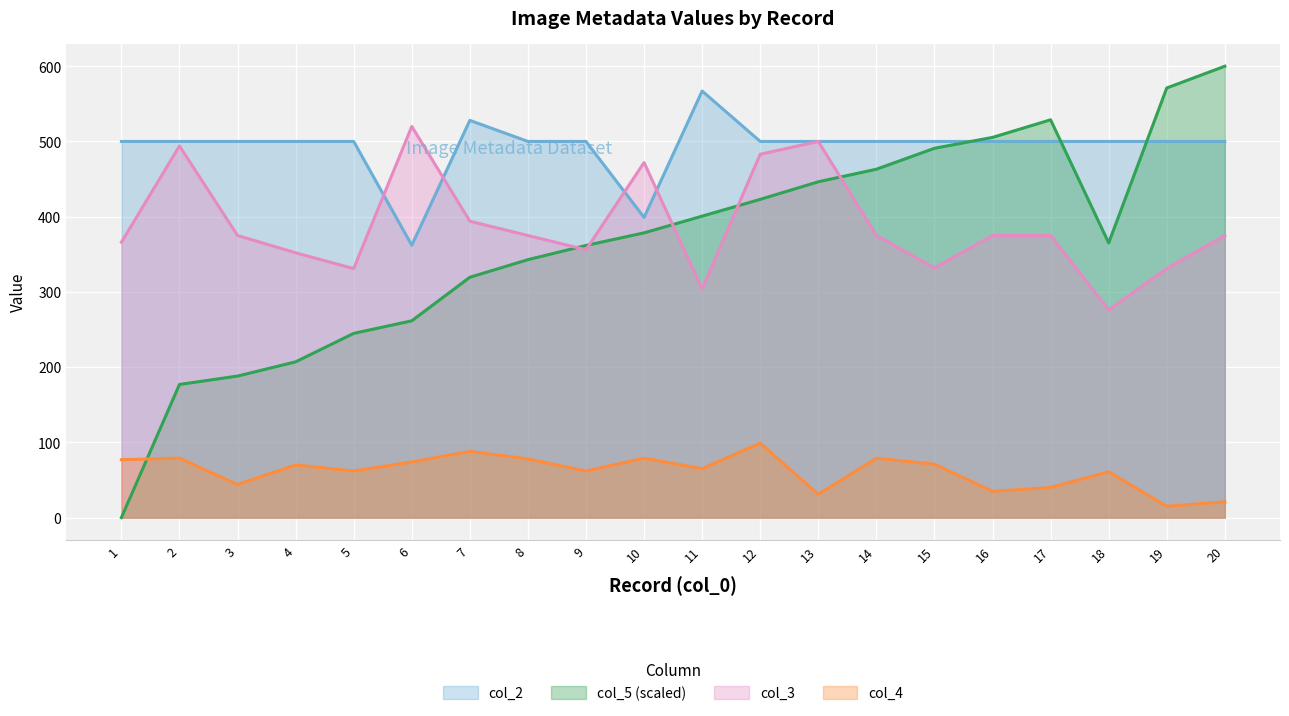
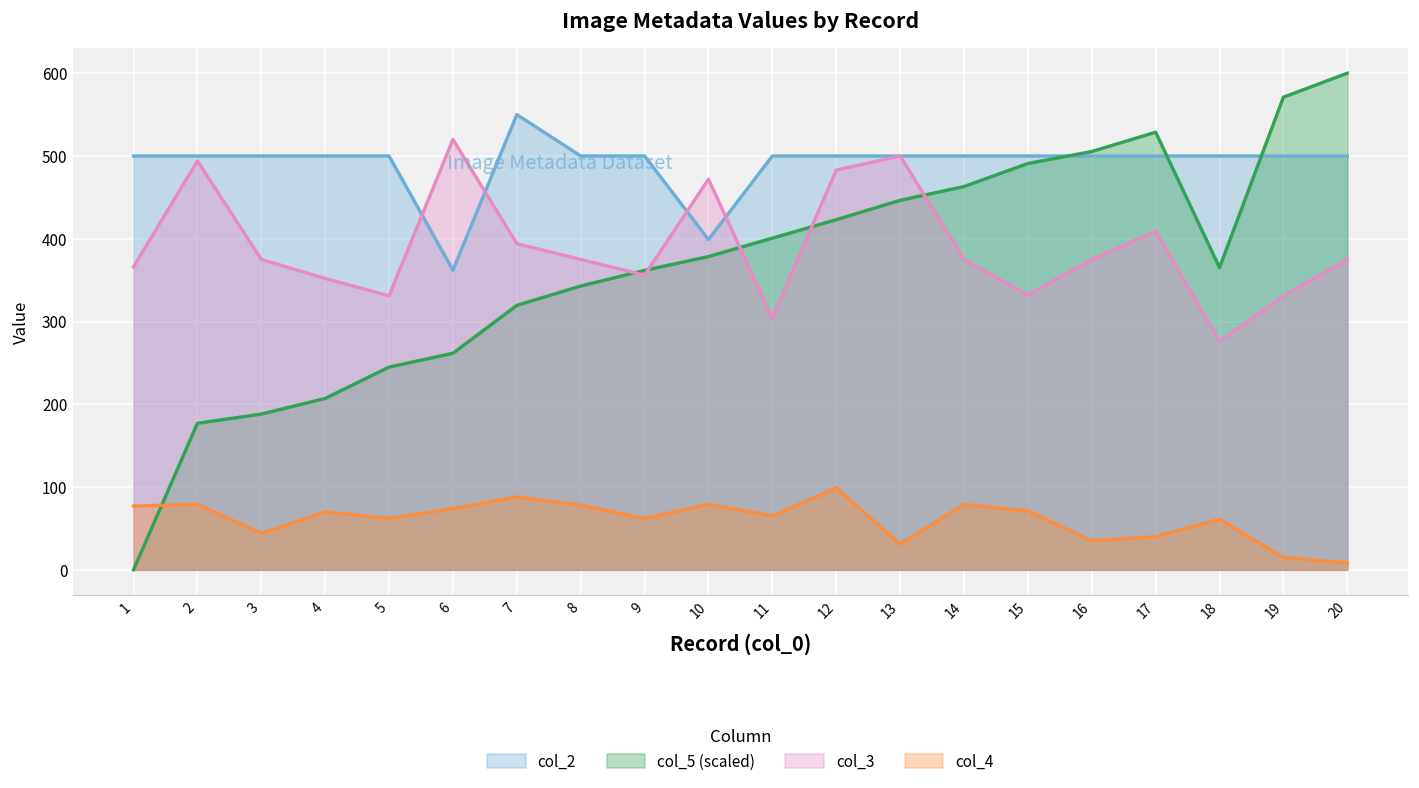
col_2, 7: 530 -> 550
col_2, 11: 570 -> 500
col_3, 17: 380 -> 410
col_4, 20: 20 -> 10
